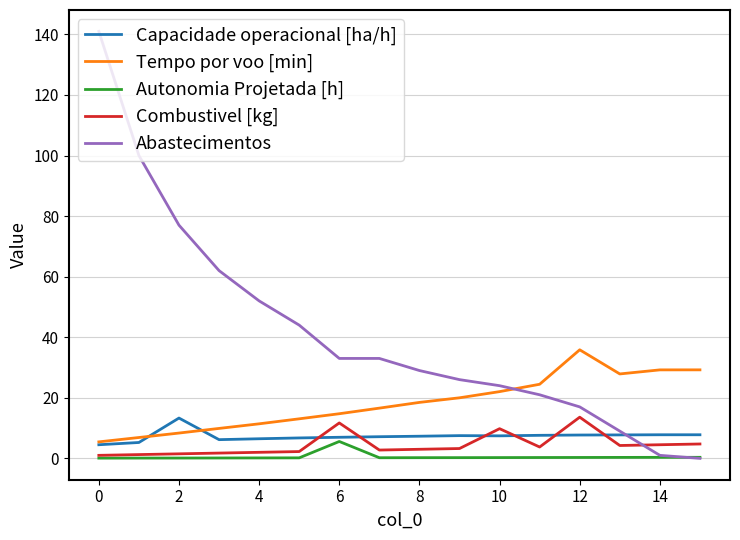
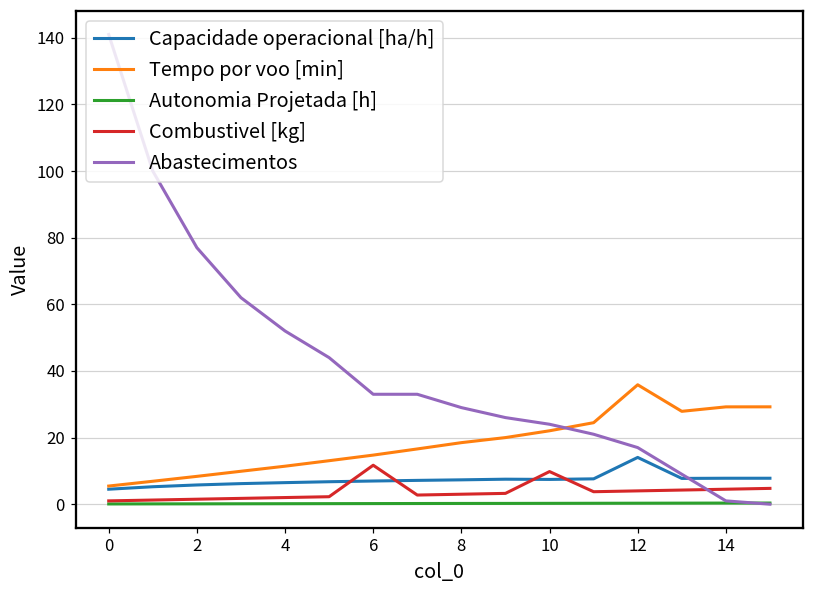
Capacidade operacional [ha/h], 2: 13 -> 6
Autonomia Projetada [h], 6: 6 -> 0
Capacidade operacional [ha/h], 12: 8 -> 14
Combustivel [kg], 12: 14 -> 4
